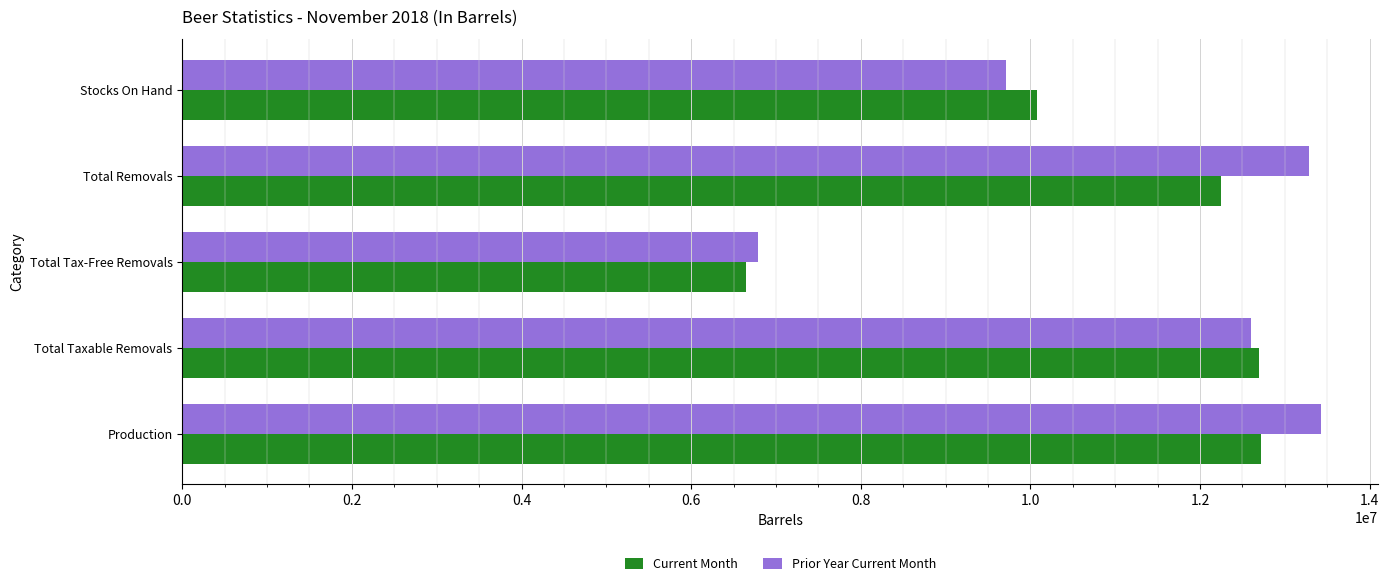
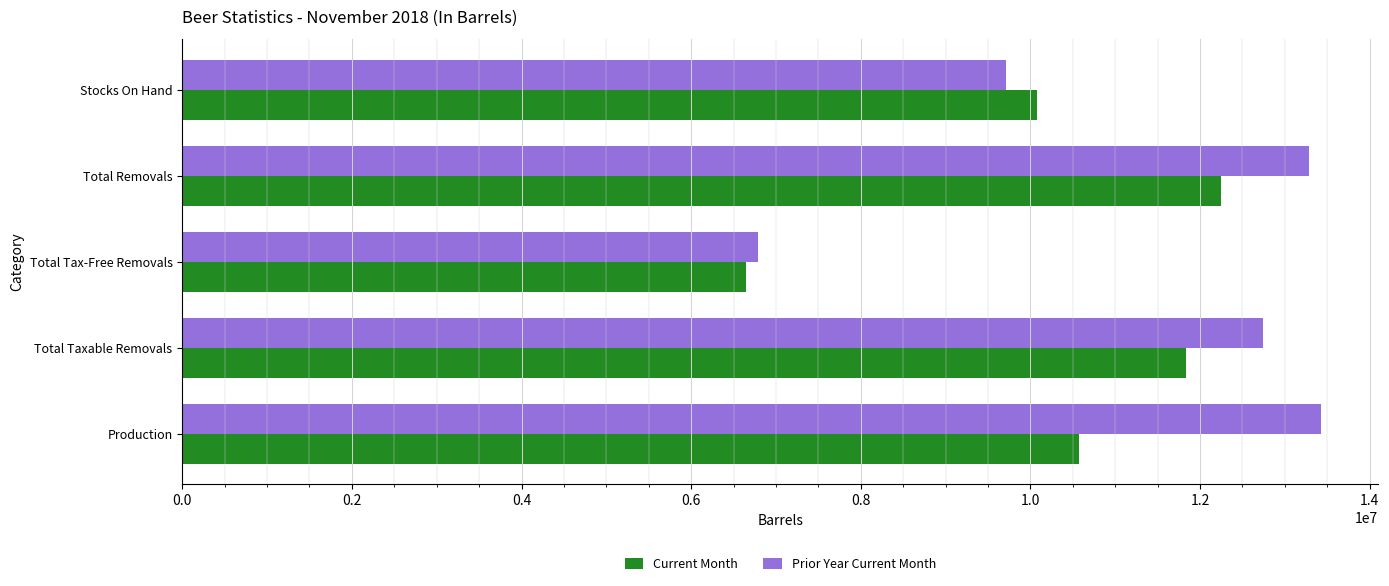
Prior Year Current Month, Total Taxable Removals: 12600000 -> 12700000
Current Month, Total Taxable Removals: 12700000 -> 11800000
Current Month, Production: 12700000 -> 10600000
